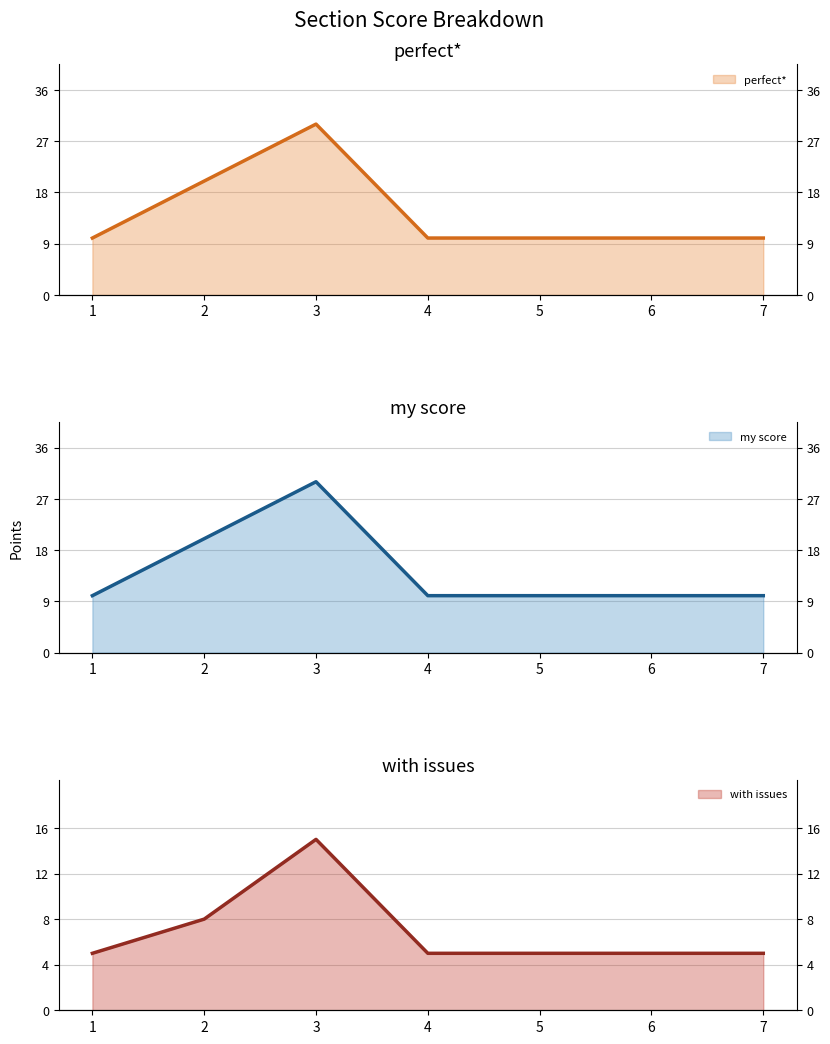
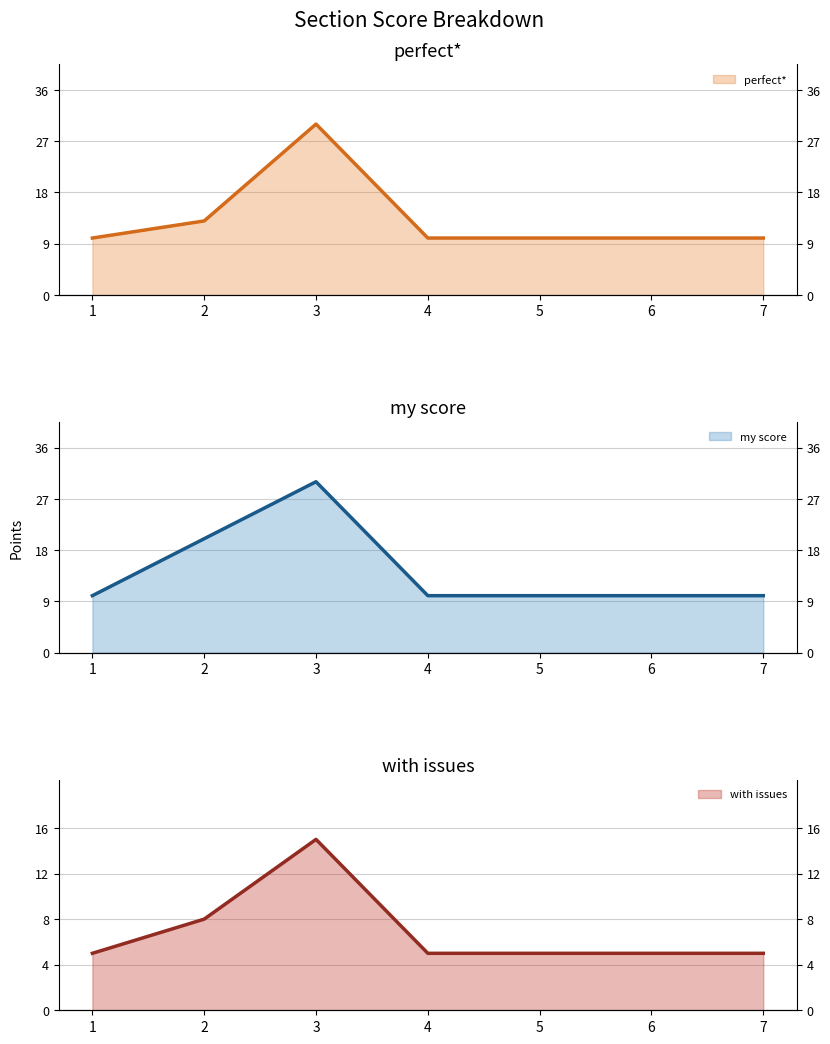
perfect*, 2: 20 -> 13
